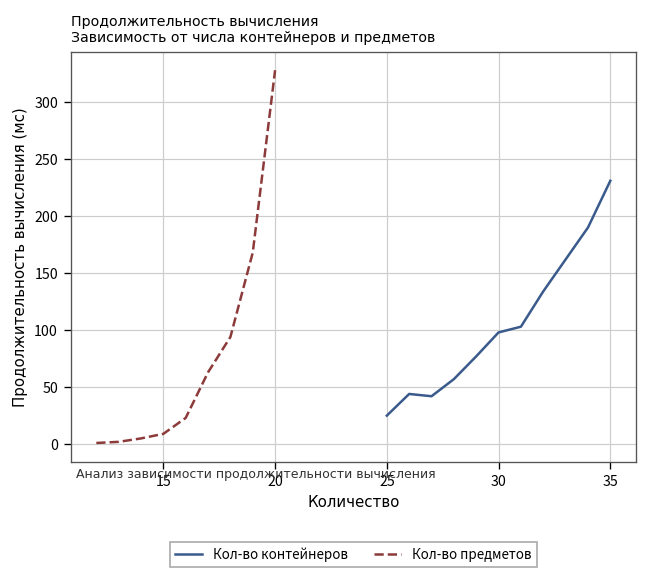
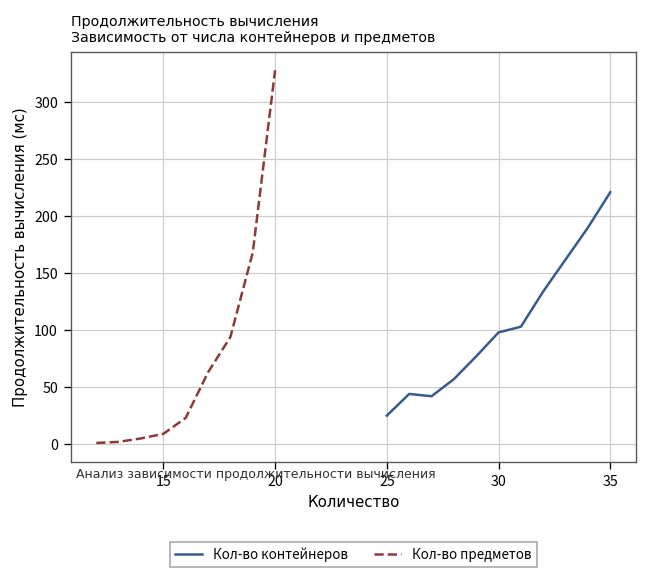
Кол-во контейнеров, 35: 230 -> 220
